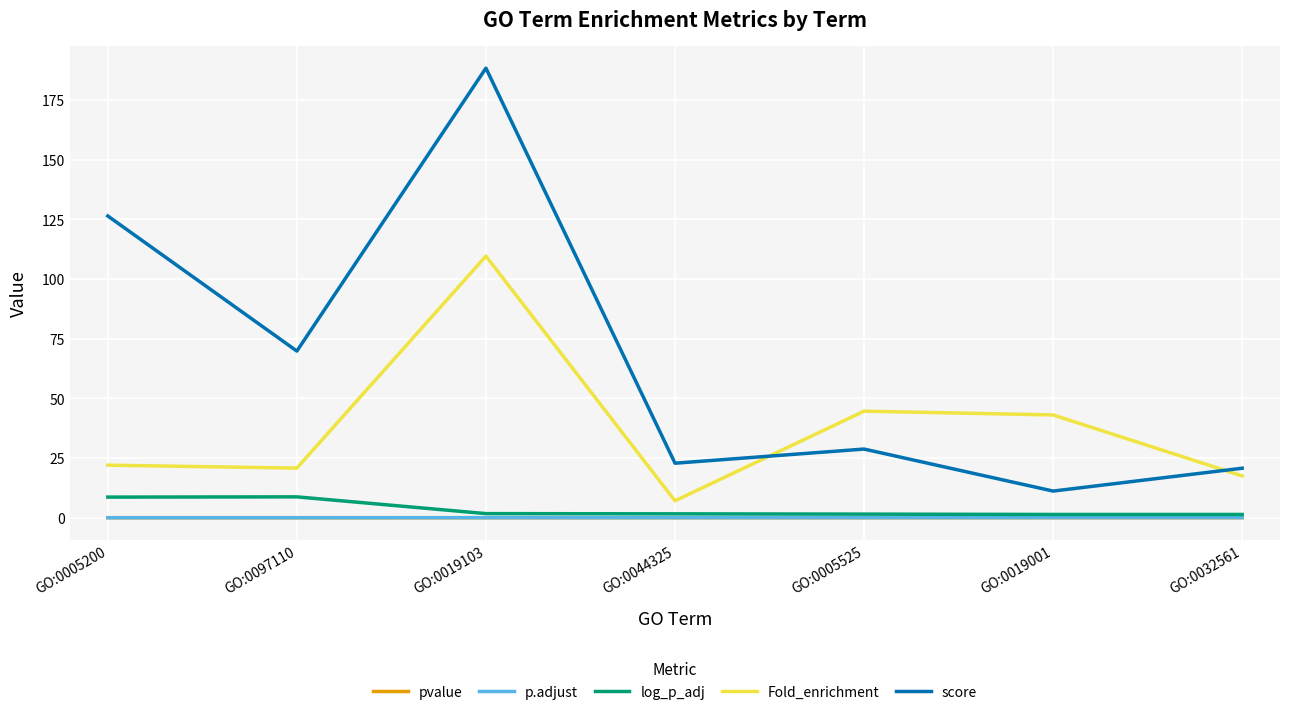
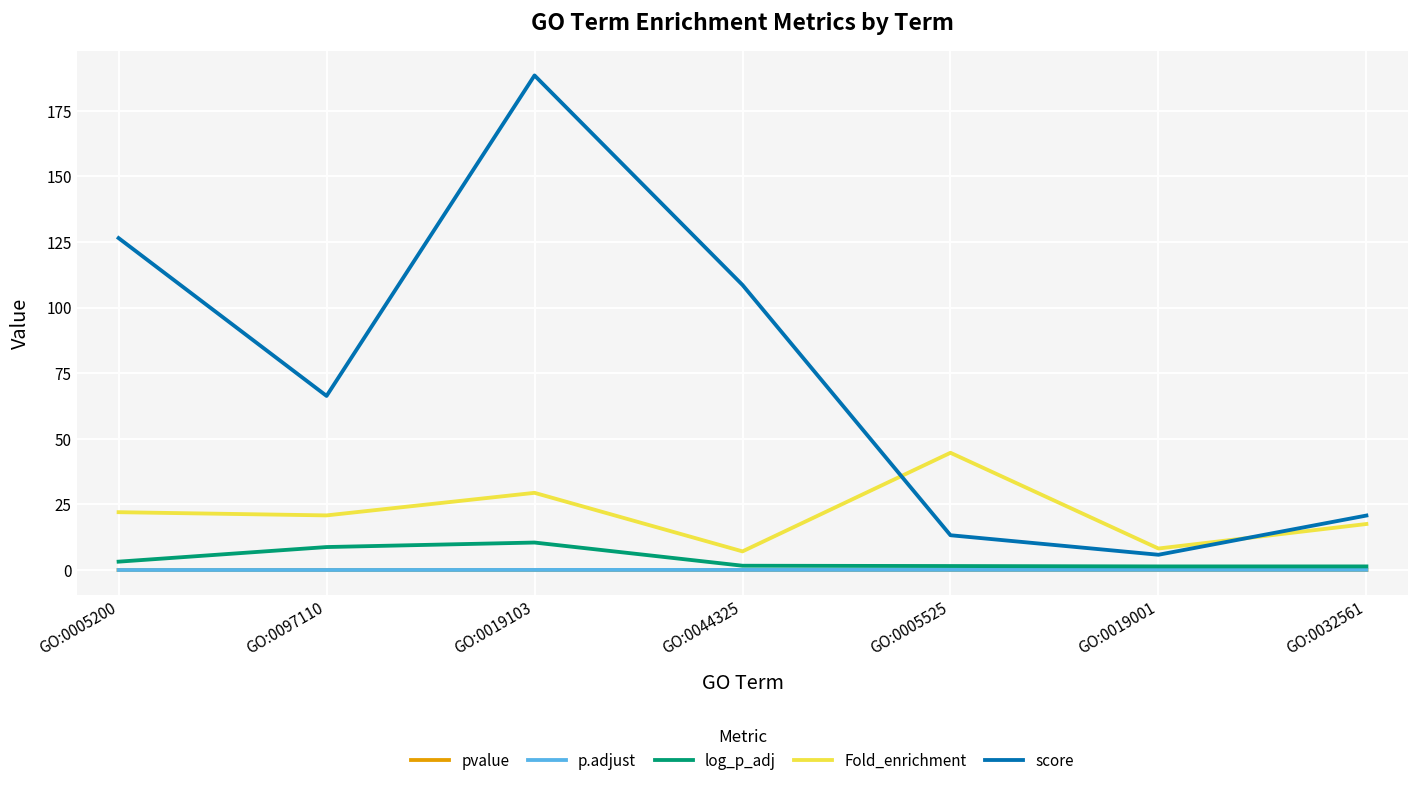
log_p_adj, GO:0005200: 9 -> 3
score, GO:0097110: 70 -> 66
log_p_adj, GO:0019103: 2 -> 10
Fold_enrichment, GO:0019103: 110 -> 29
score, GO:0044325: 23 -> 109
score, GO:0005525: 29 -> 13
Fold_enrichment, GO:0019001: 43 -> 8
score, GO:0019001: 11 -> 6
